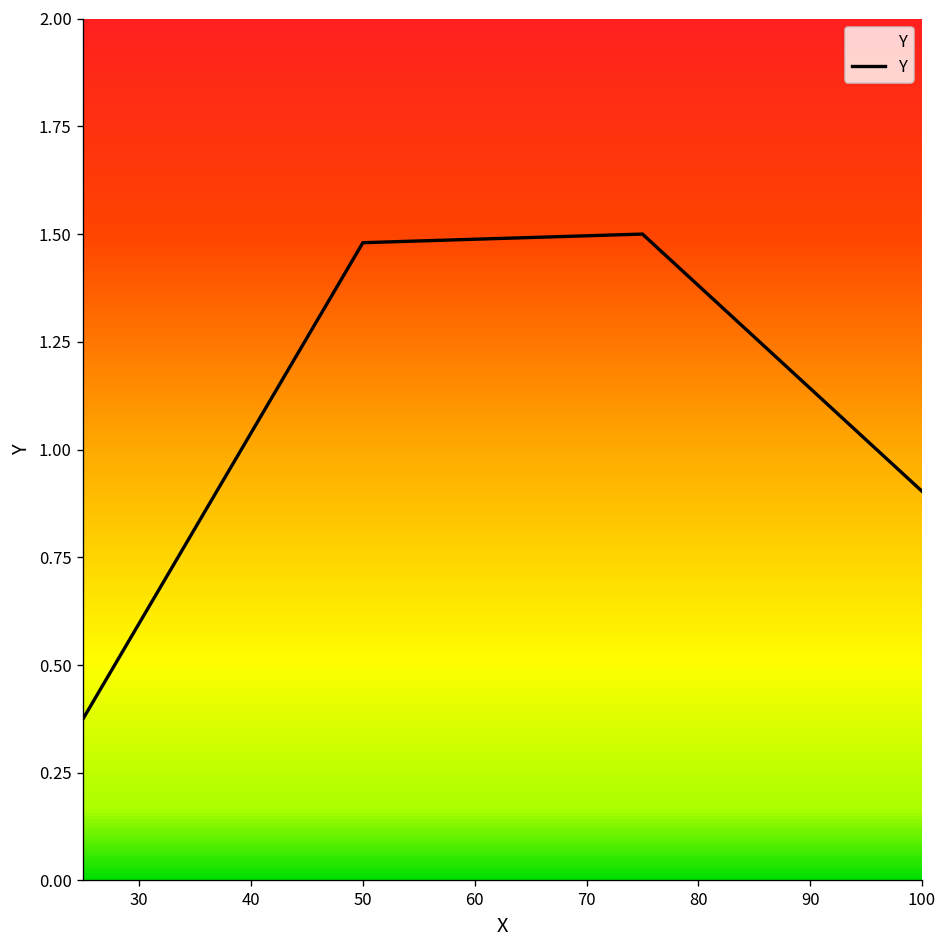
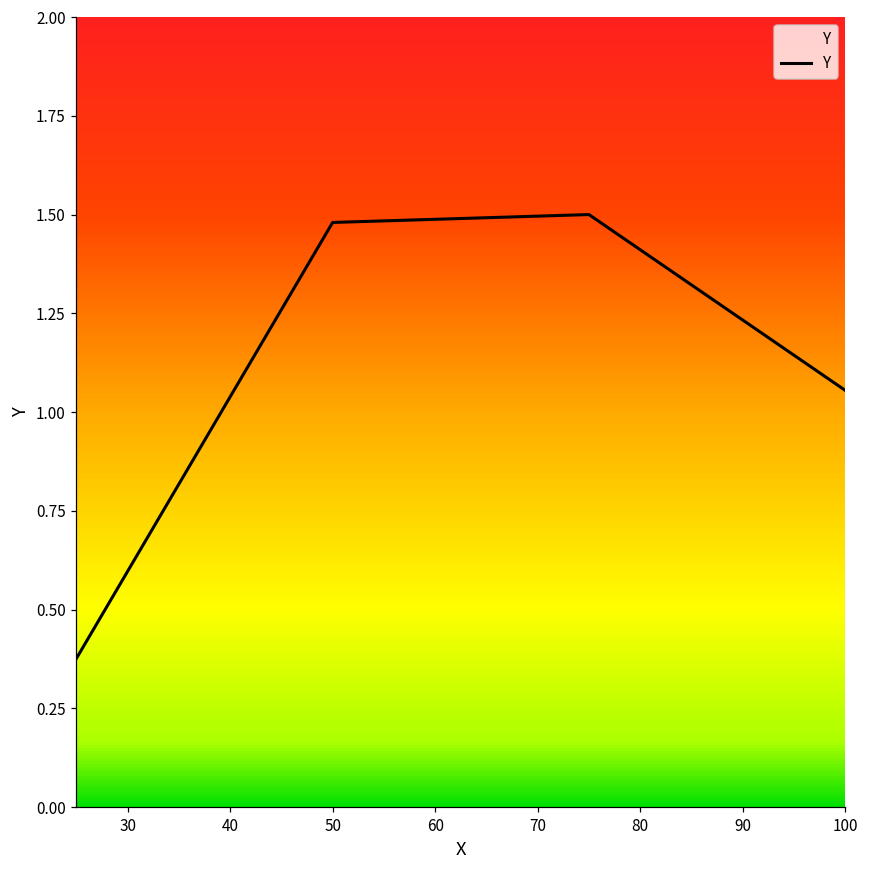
100: 0.90 -> 1.06
